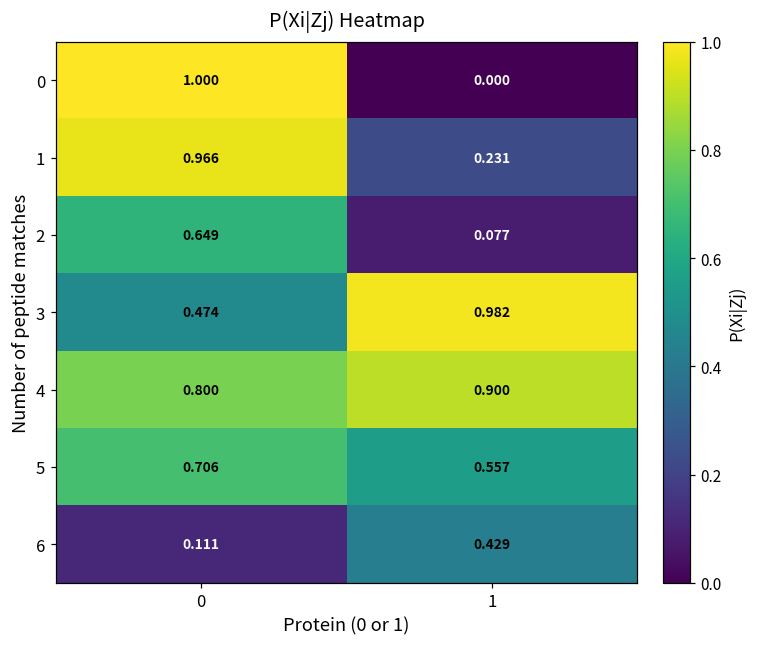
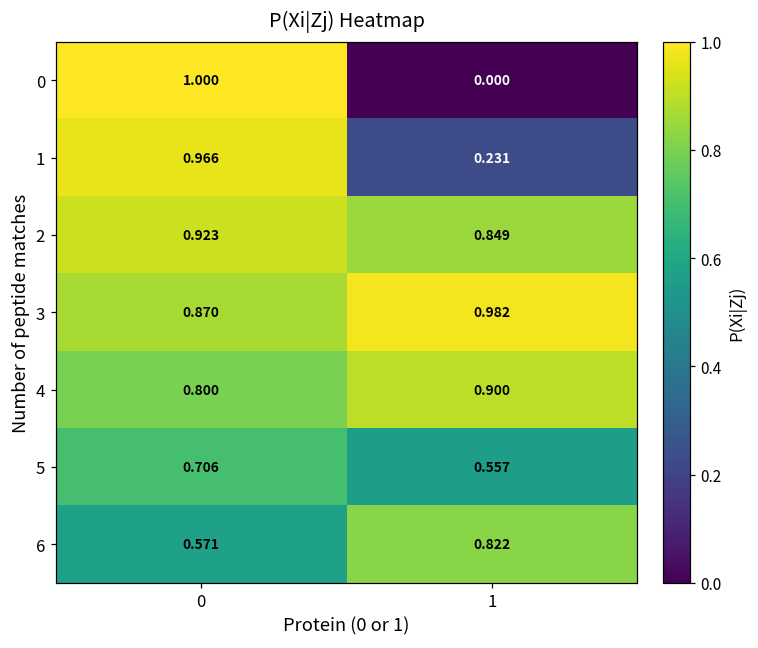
2, 0: 0.649 -> 0.923
2, 1: 0.077 -> 0.849
3, 0: 0.474 -> 0.870
6, 0: 0.111 -> 0.571
6, 1: 0.429 -> 0.822
